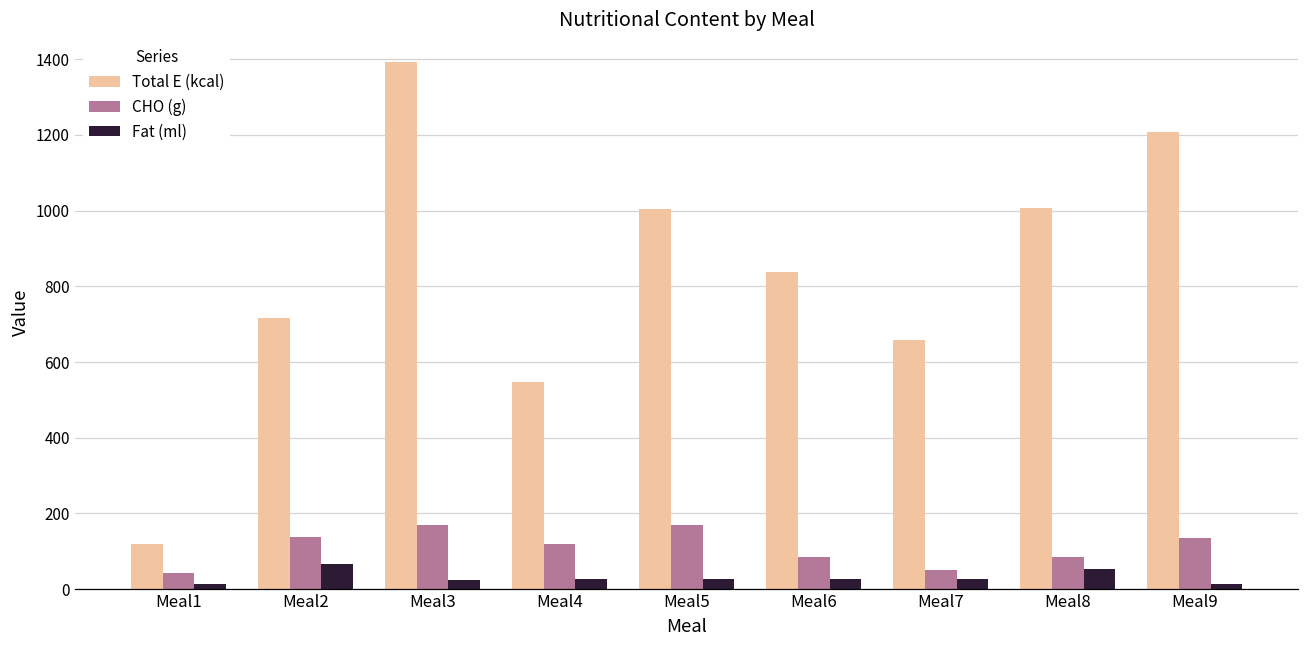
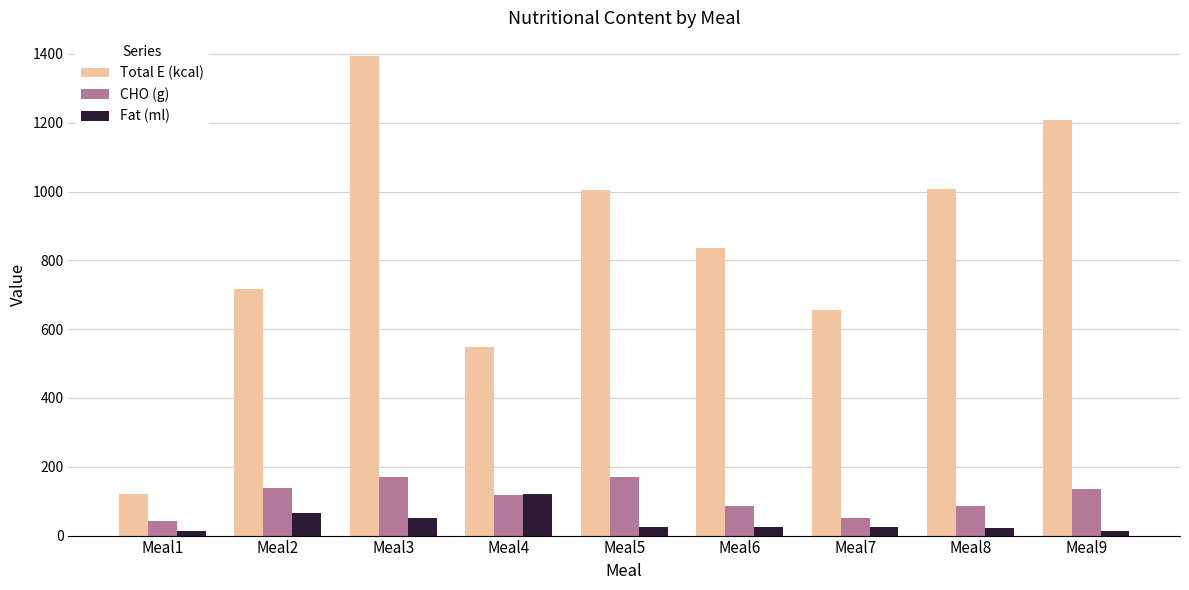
Fat (ml), Meal3: 20 -> 50
Fat (ml), Meal4: 30 -> 120
Fat (ml), Meal8: 50 -> 20
